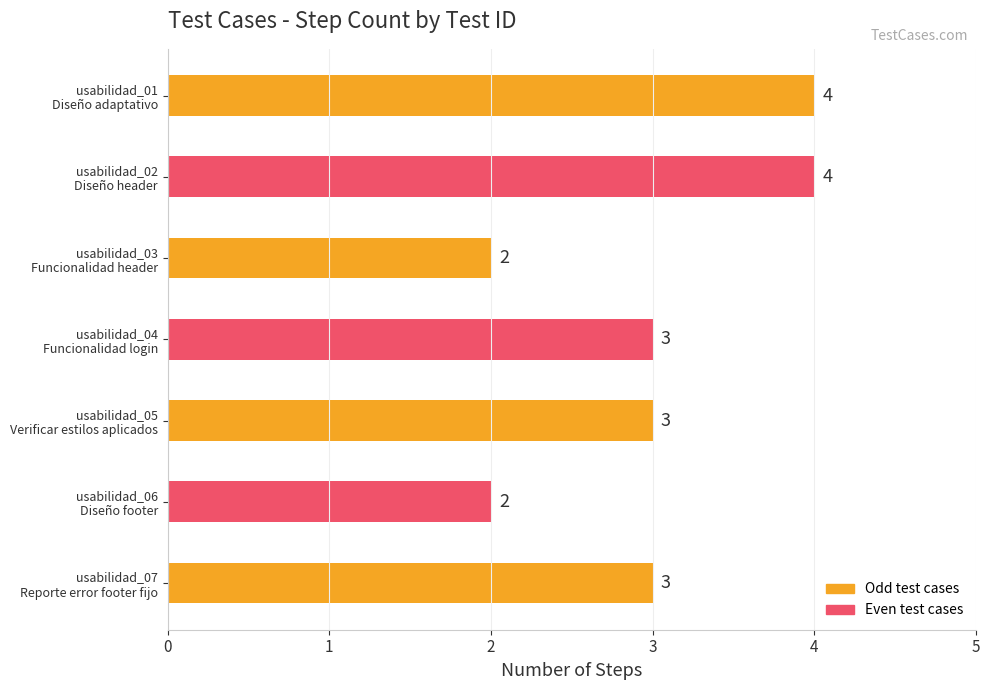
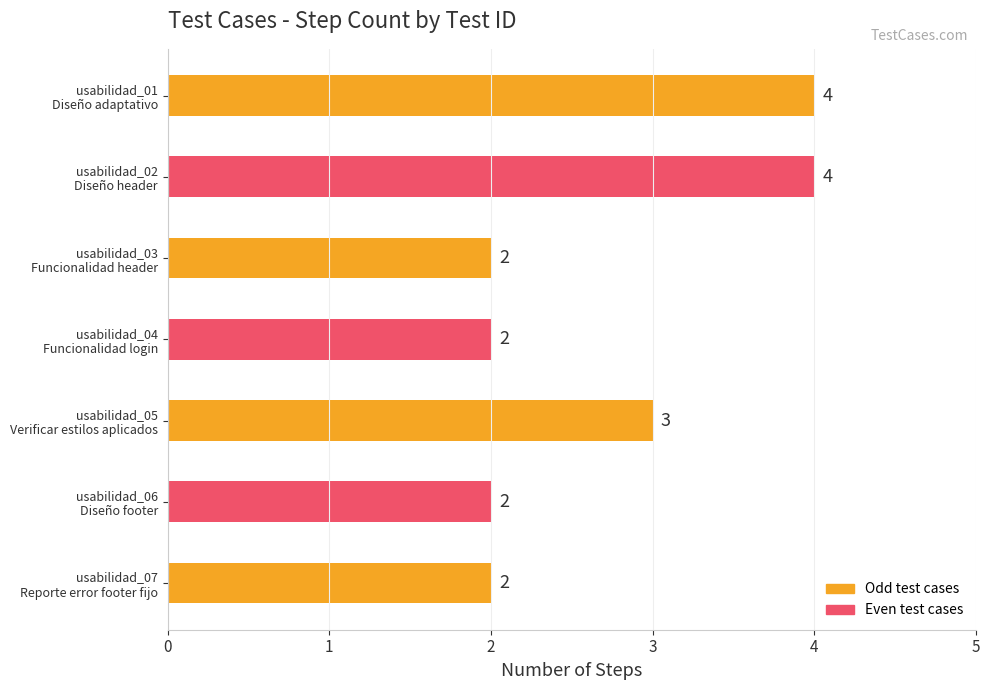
usabilidad_04 Funcionalidad login: 3 -> 2
usabilidad_07 Reporte error footer fijo: 3 -> 2
